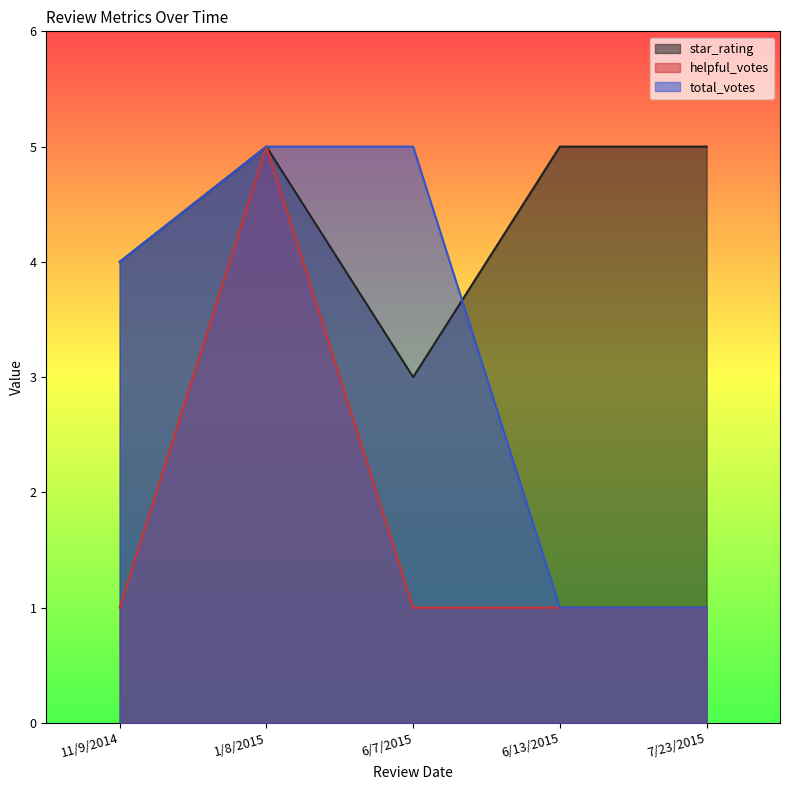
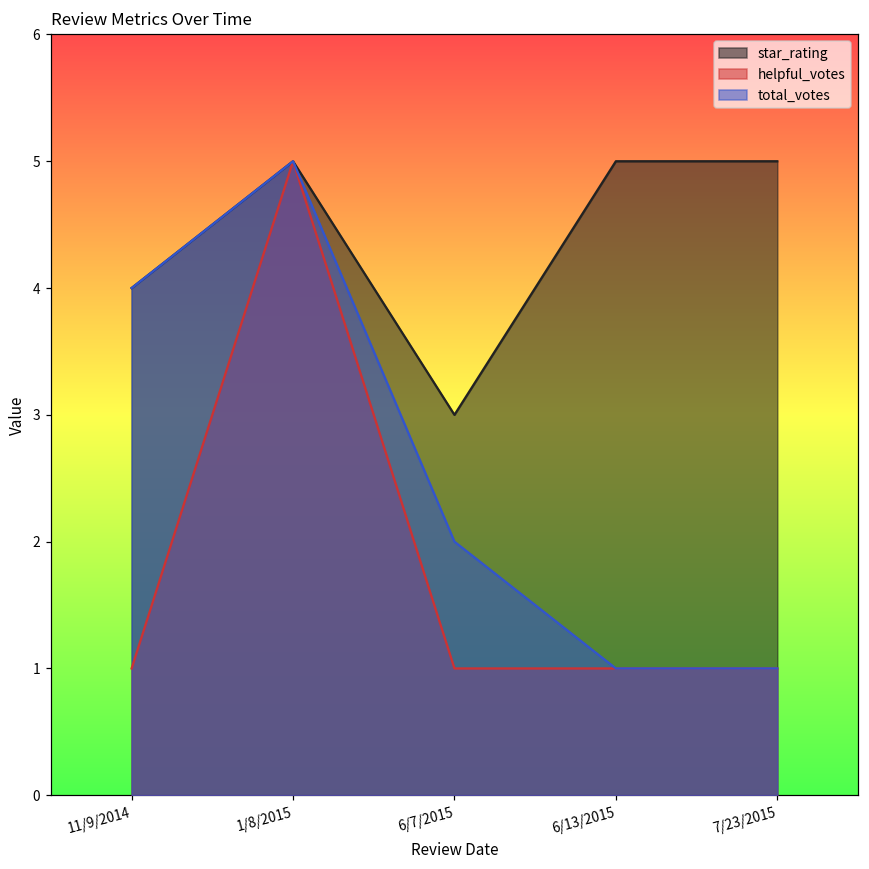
total_votes, 6/7/2015: 5 -> 2
